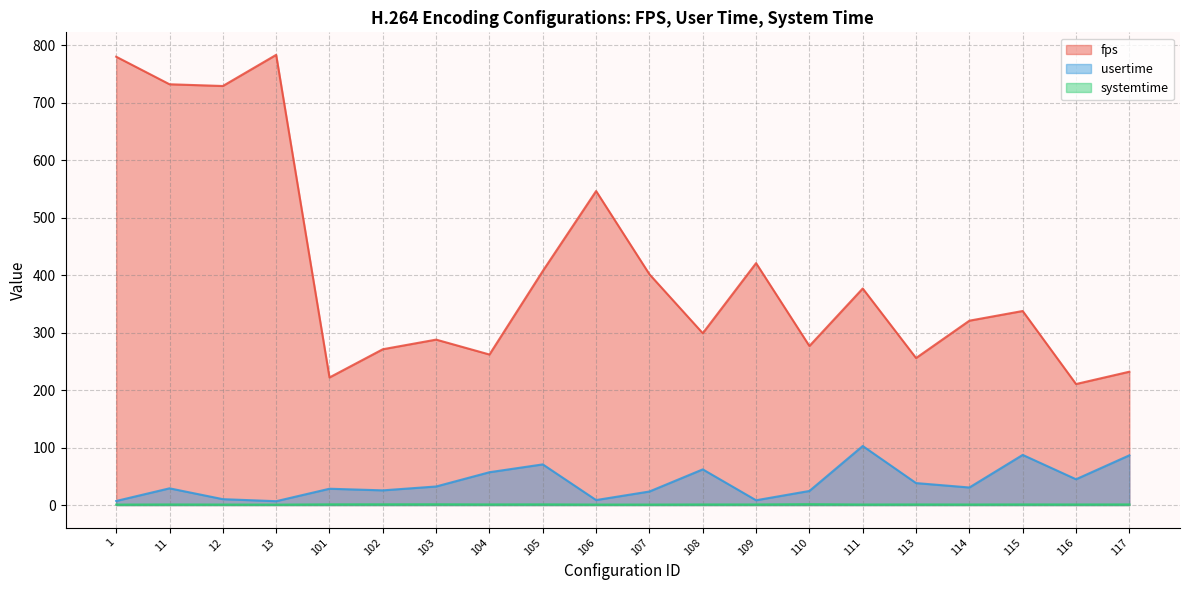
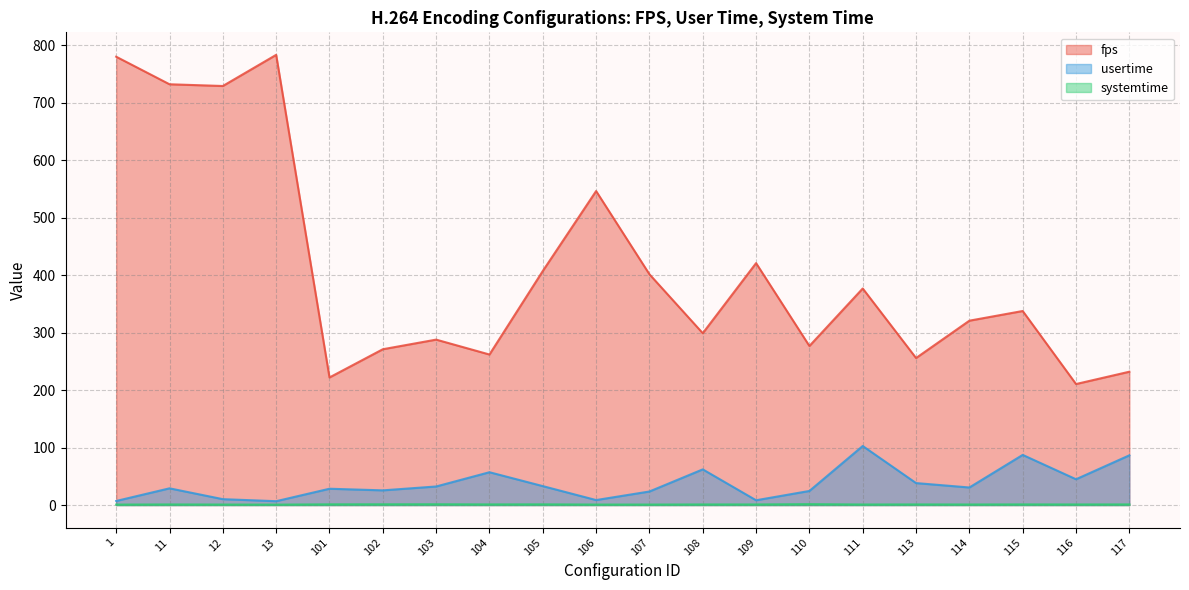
usertime, 105: 70 -> 30
